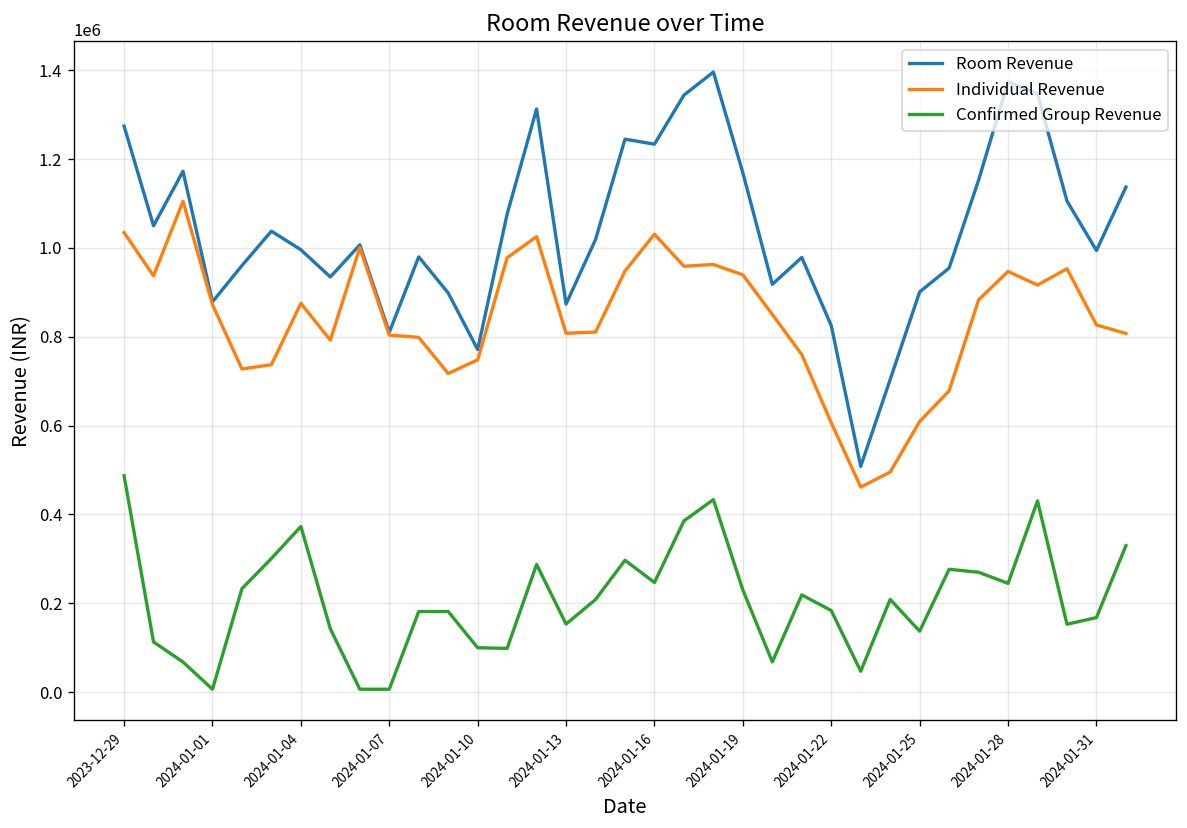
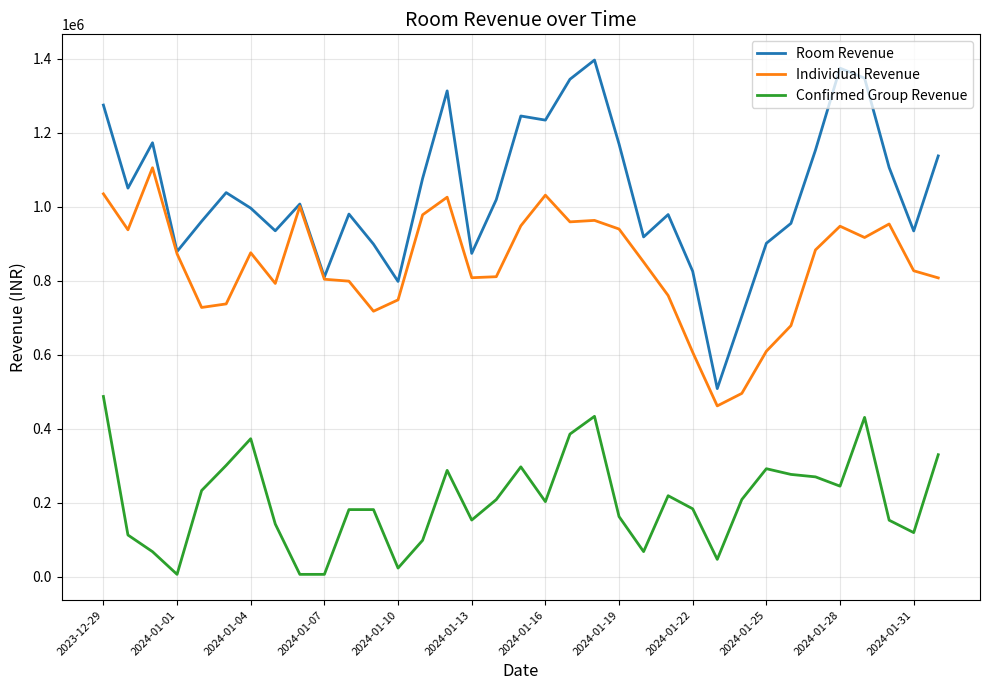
Room Revenue, 2024-01-10: 770000 -> 800000
Confirmed Group Revenue, 2024-01-10: 100000 -> 20000
Confirmed Group Revenue, 2024-01-16: 250000 -> 200000
Confirmed Group Revenue, 2024-01-19: 230000 -> 160000
Confirmed Group Revenue, 2024-01-25: 140000 -> 290000
Room Revenue, 2024-01-31: 990000 -> 930000
Confirmed Group Revenue, 2024-01-31: 170000 -> 120000
